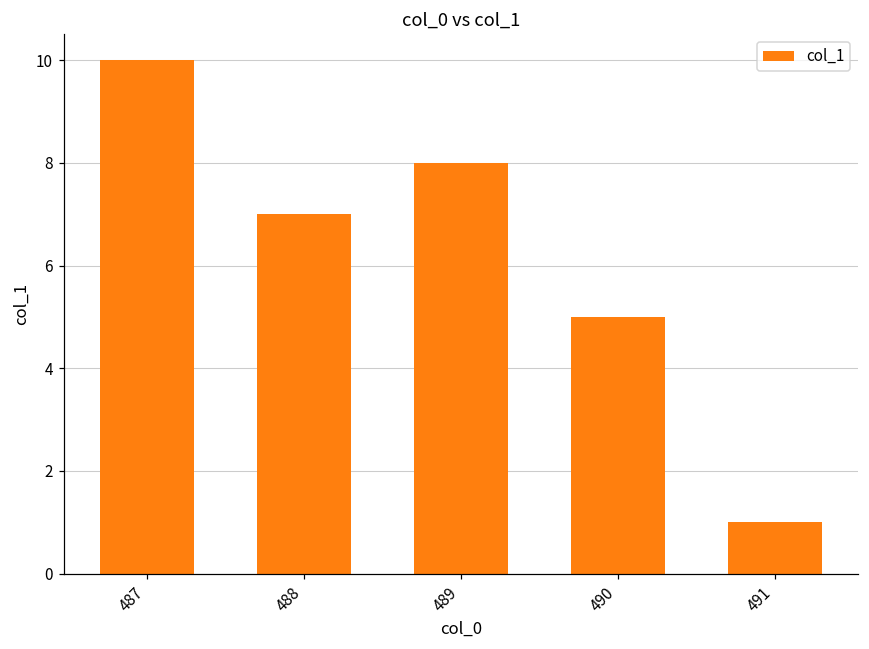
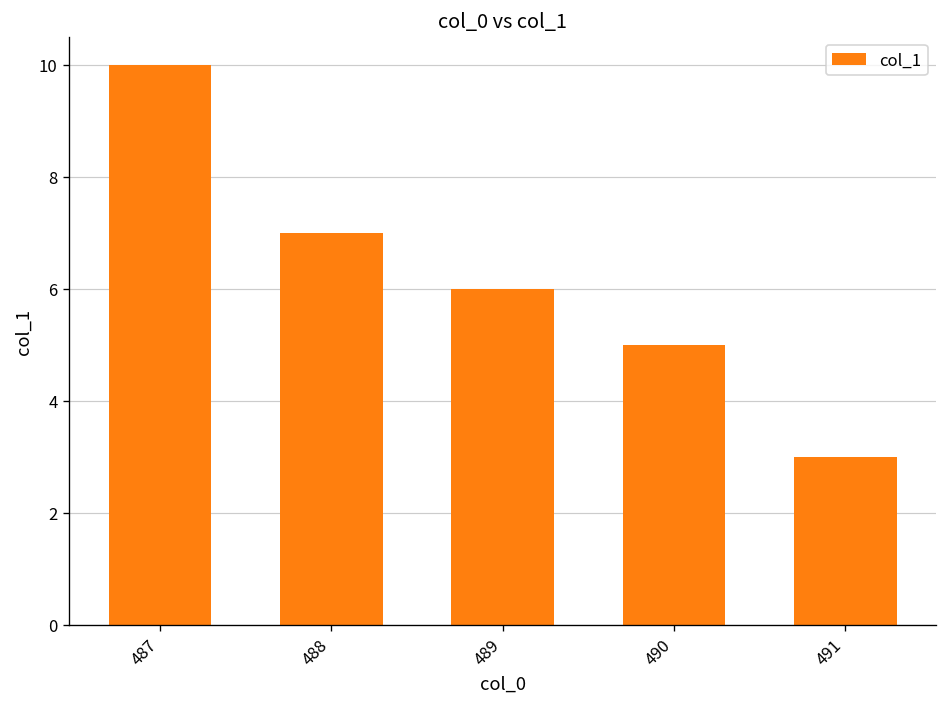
489: 8 -> 6
491: 1 -> 3
